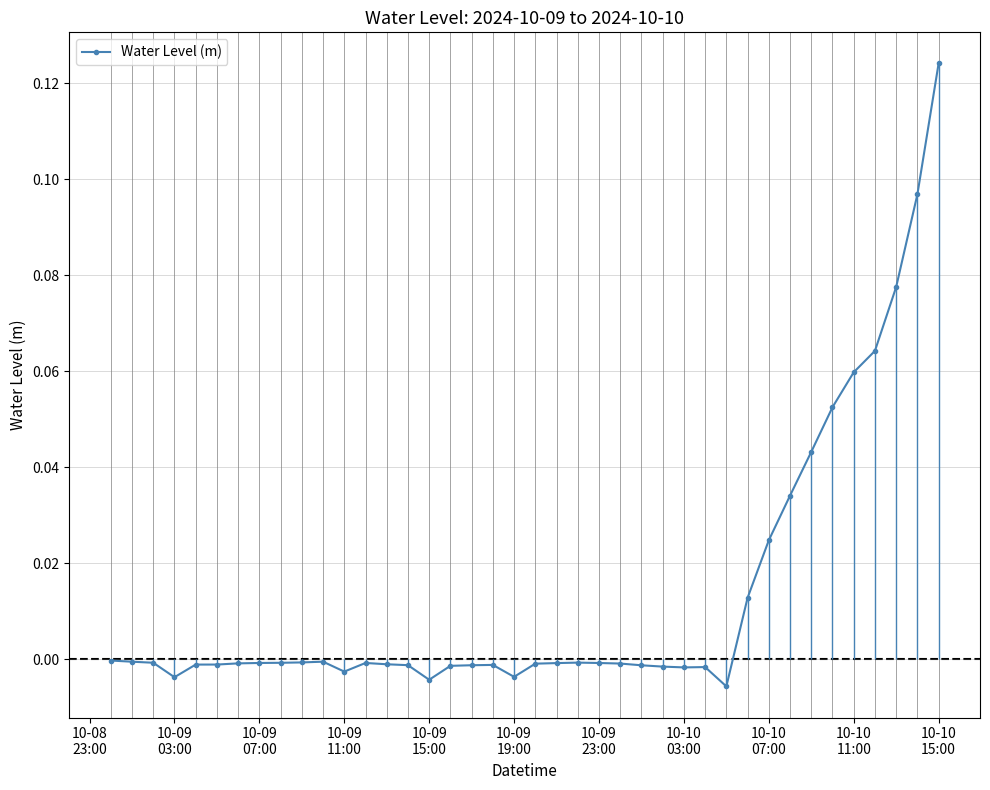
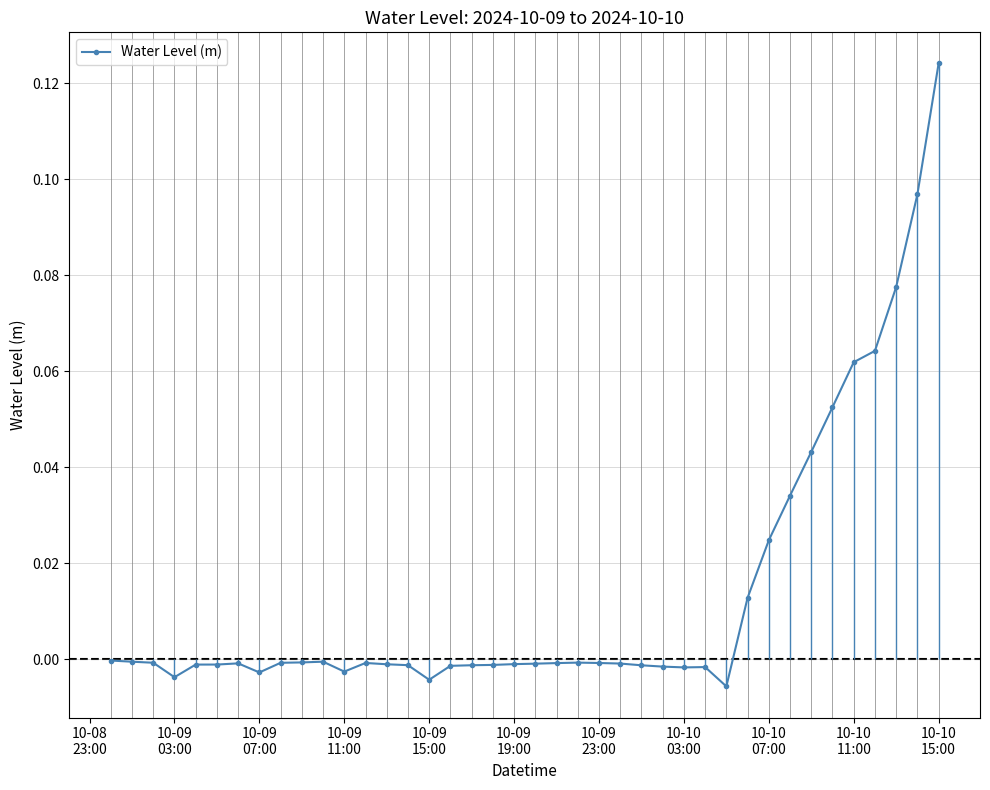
10-09 07:00: -0.001 -> -0.003
10-09 19:00: -0.004 -> -0.001
10-10 11:00: 0.060 -> 0.062
